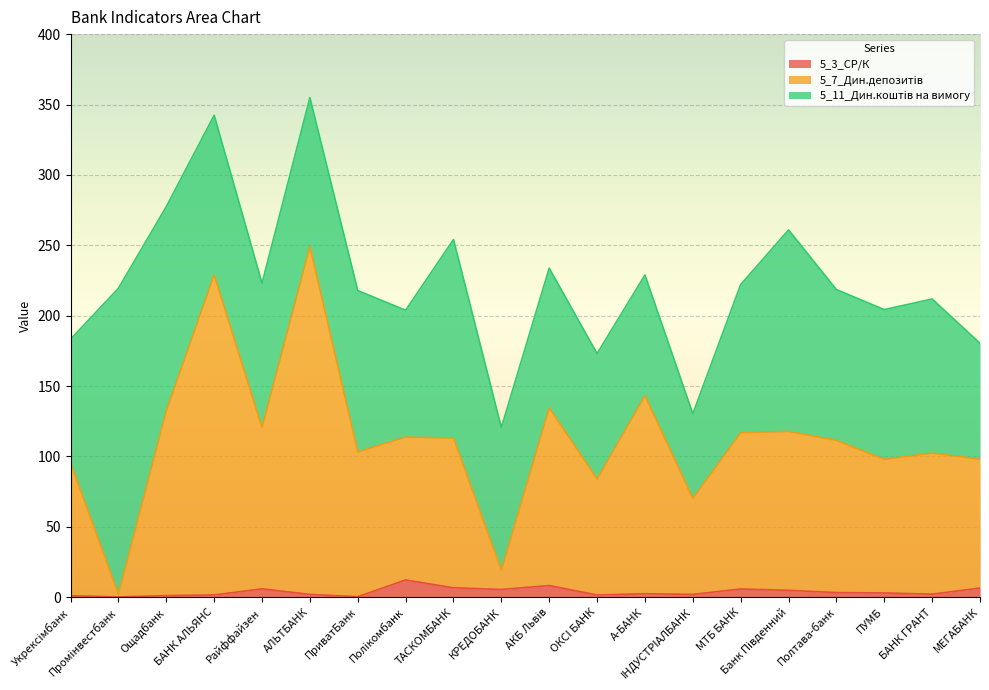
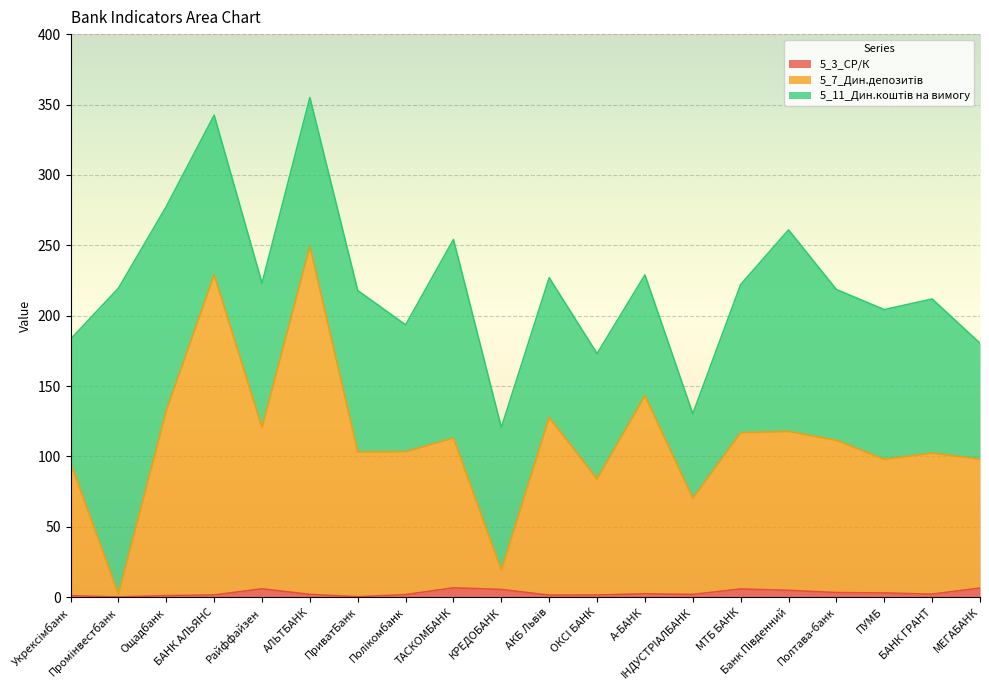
5_3_СР/К, Полікомбанк: 12 -> 2
5_3_СР/К, АКБ Львів: 8 -> 2
